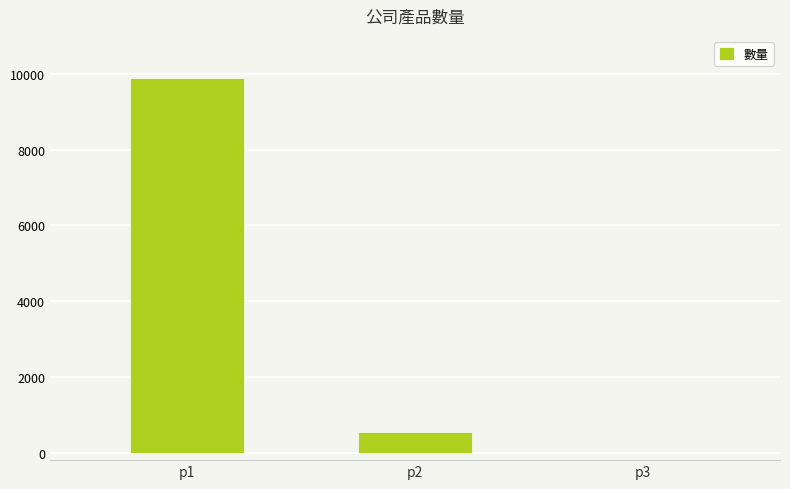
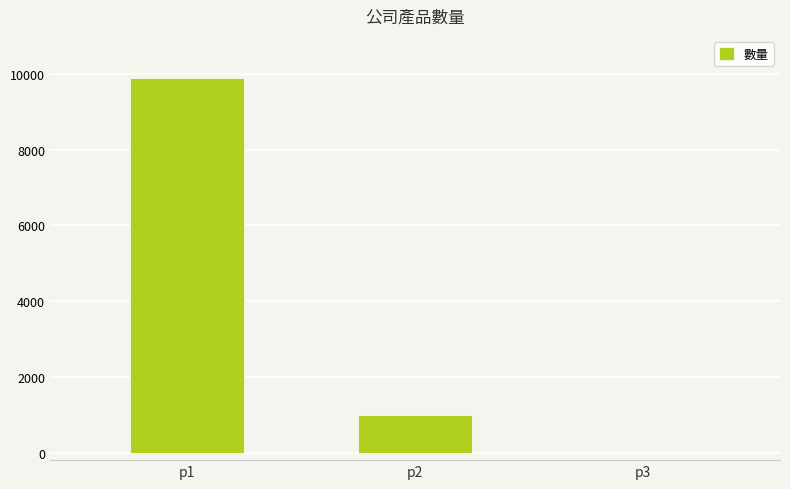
p2: 500 -> 1000
